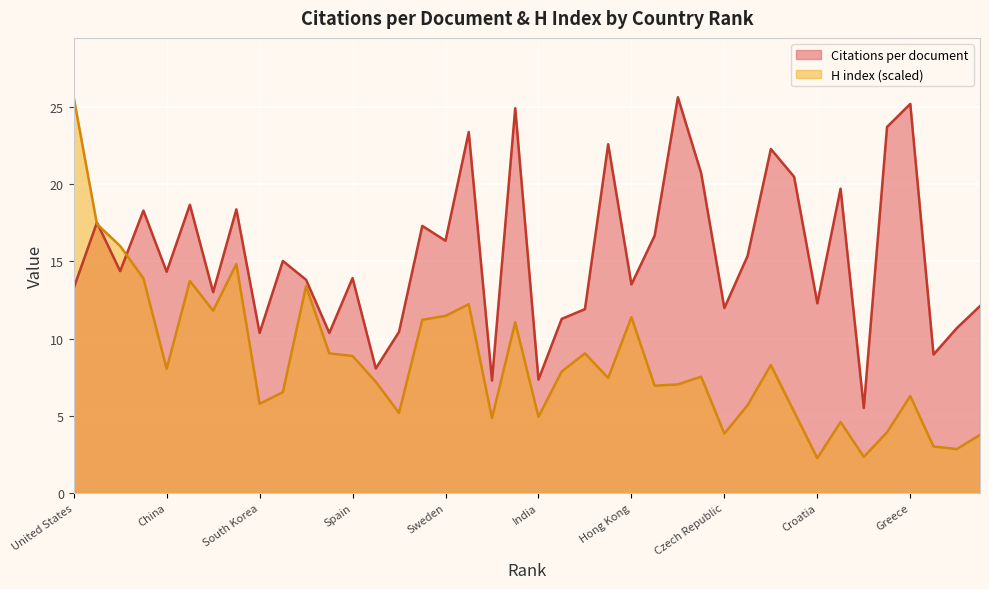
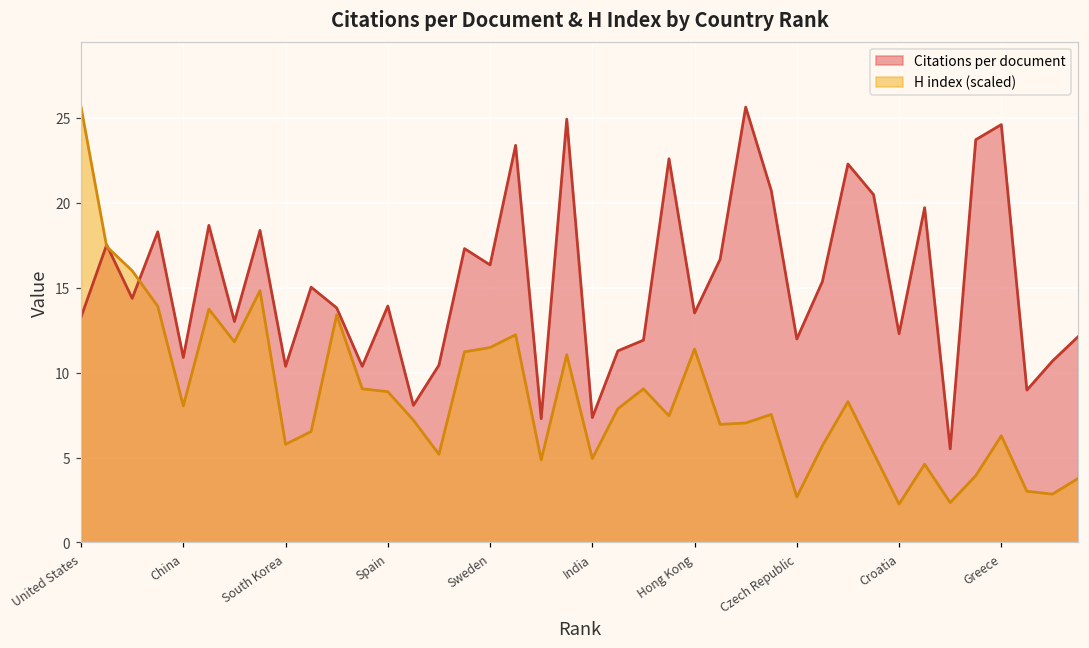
Citations per document, China: 14.3 -> 10.9
H index (scaled), Czech Republic: 3.9 -> 2.7
Citations per document, Greece: 25.2 -> 24.6
